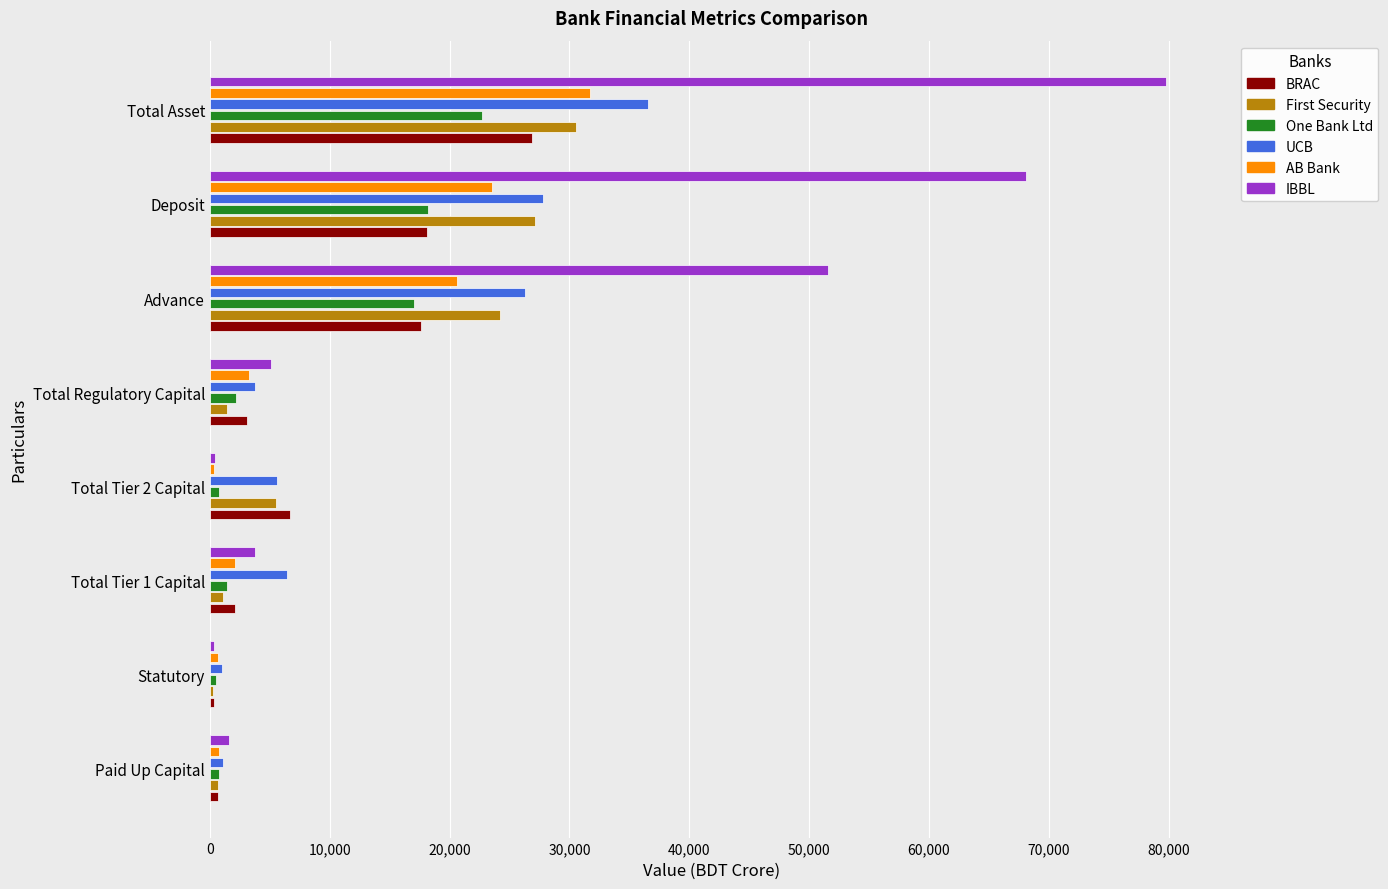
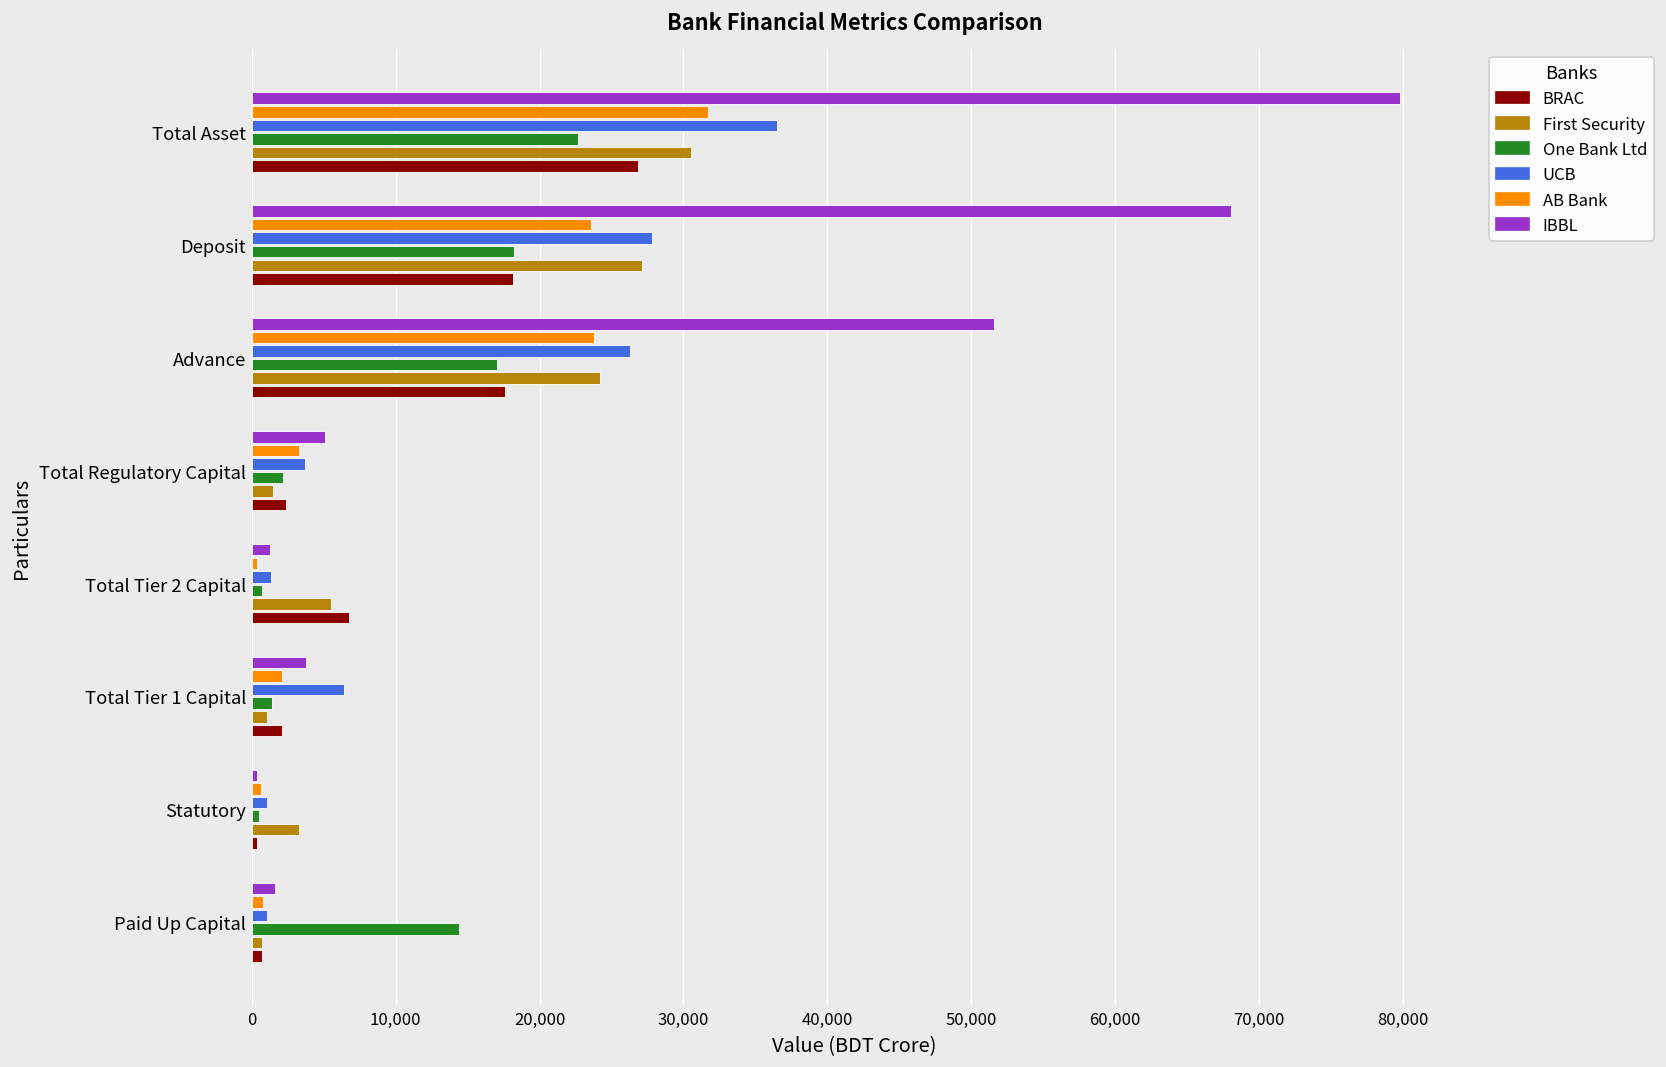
AB Bank, Advance: 20,600 -> 23,800
BRAC, Total Regulatory Capital: 3,100 -> 2,400
IBBL, Total Tier 2 Capital: 500 -> 1,300
UCB, Total Tier 2 Capital: 5,600 -> 1,300
First Security, Statutory: 200 -> 3,300
One Bank Ltd, Paid Up Capital: 700 -> 14,400
